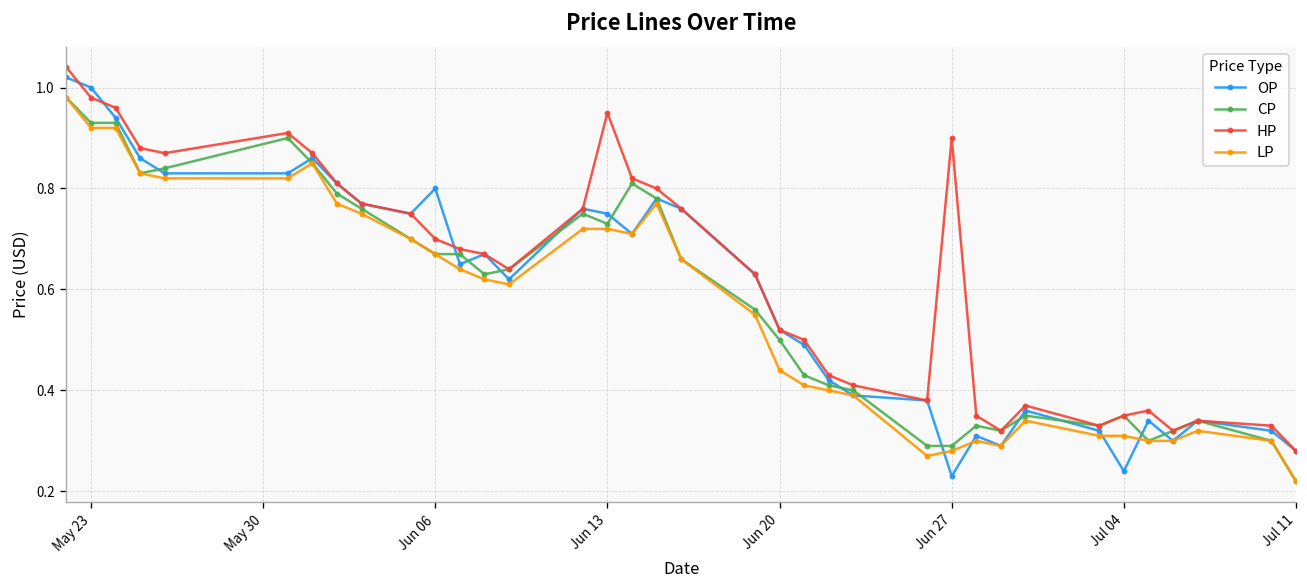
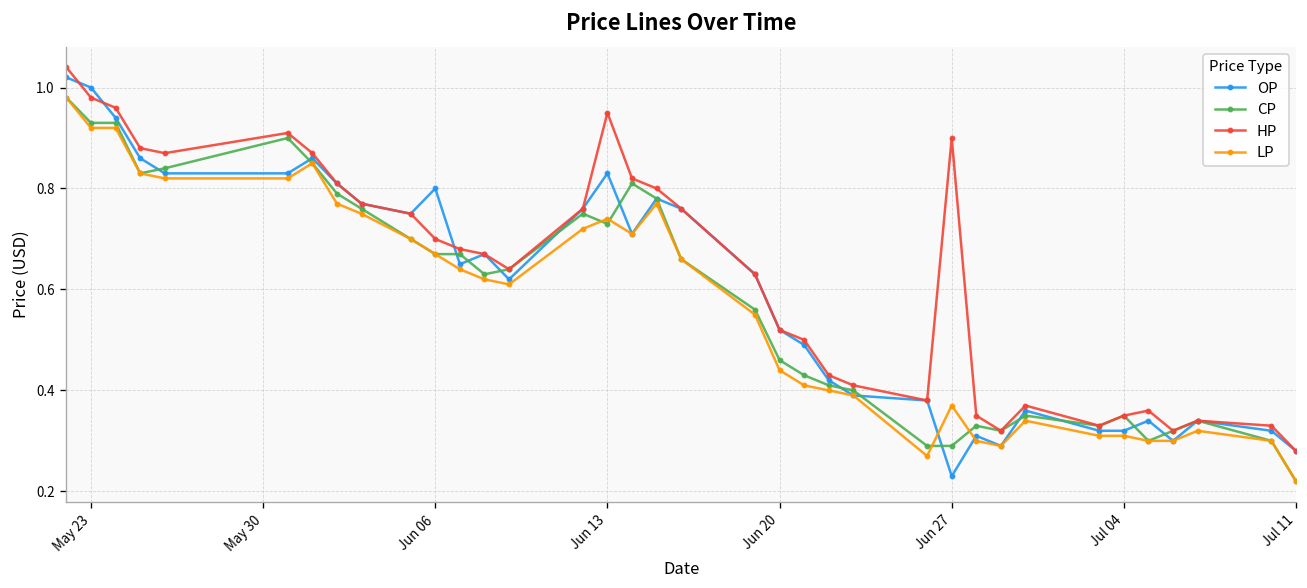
OP, Jun 13: 0.75 -> 0.83
LP, Jun 13: 0.72 -> 0.74
CP, Jun 20: 0.50 -> 0.46
LP, Jun 27: 0.28 -> 0.37
OP, Jul 04: 0.24 -> 0.32
